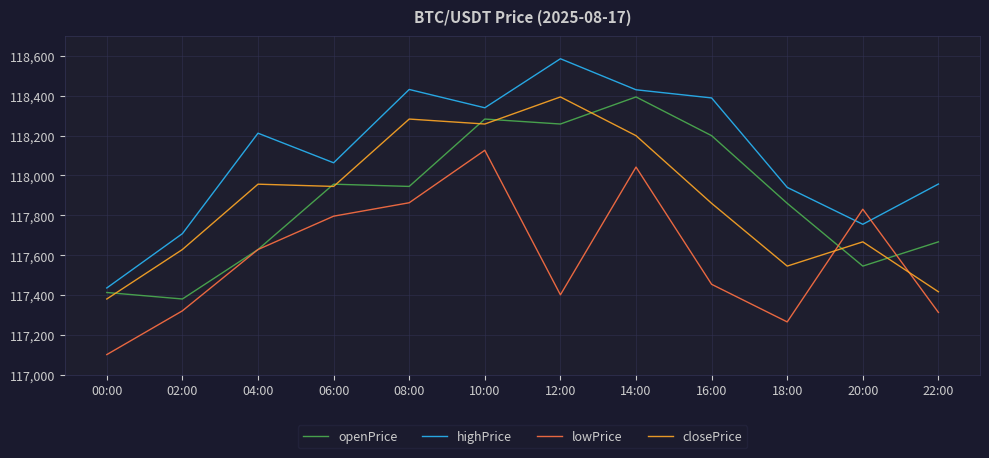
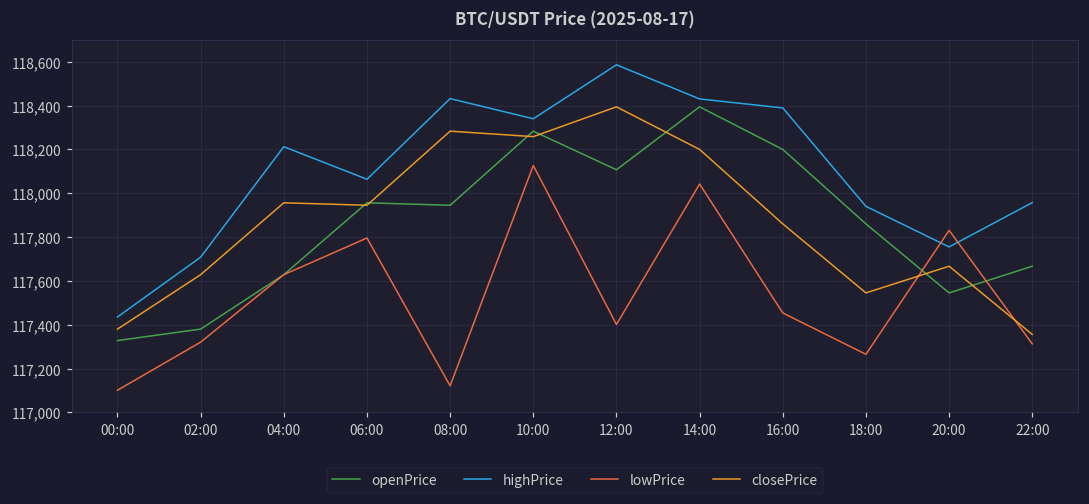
openPrice, 00:00: 117,410 -> 117,330
lowPrice, 08:00: 117,860 -> 117,120
openPrice, 12:00: 118,260 -> 118,110
closePrice, 22:00: 117,420 -> 117,360
